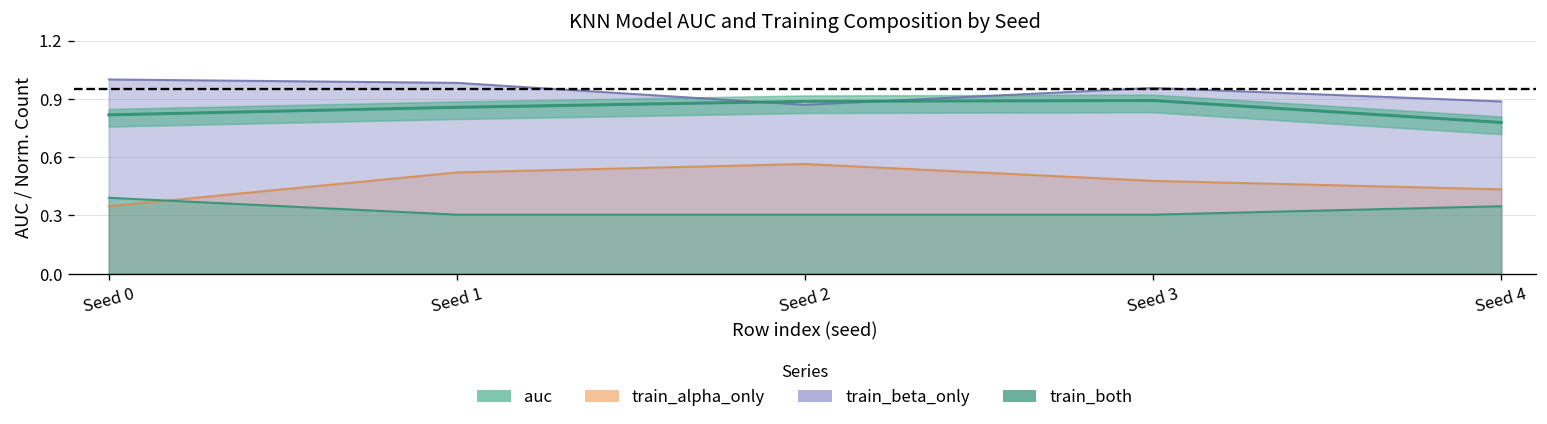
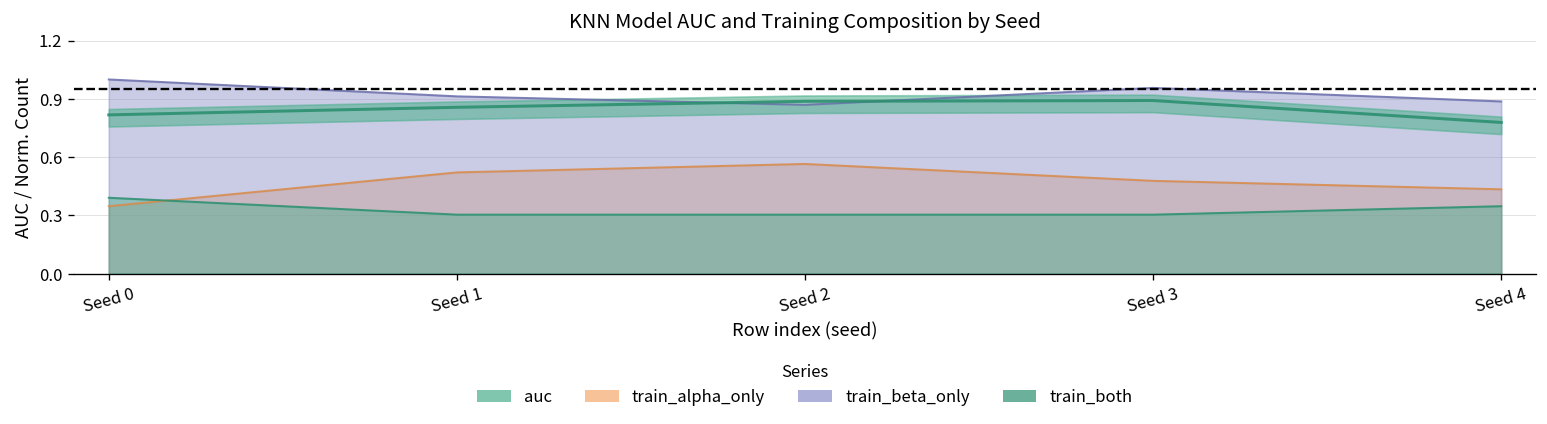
train_beta_only, Seed 1: 0.98 -> 0.91
